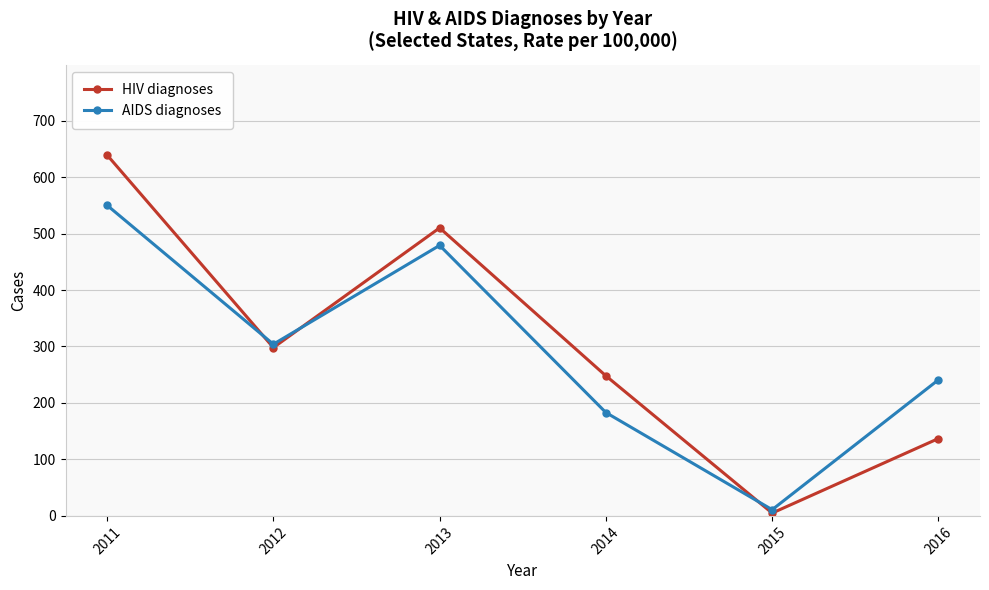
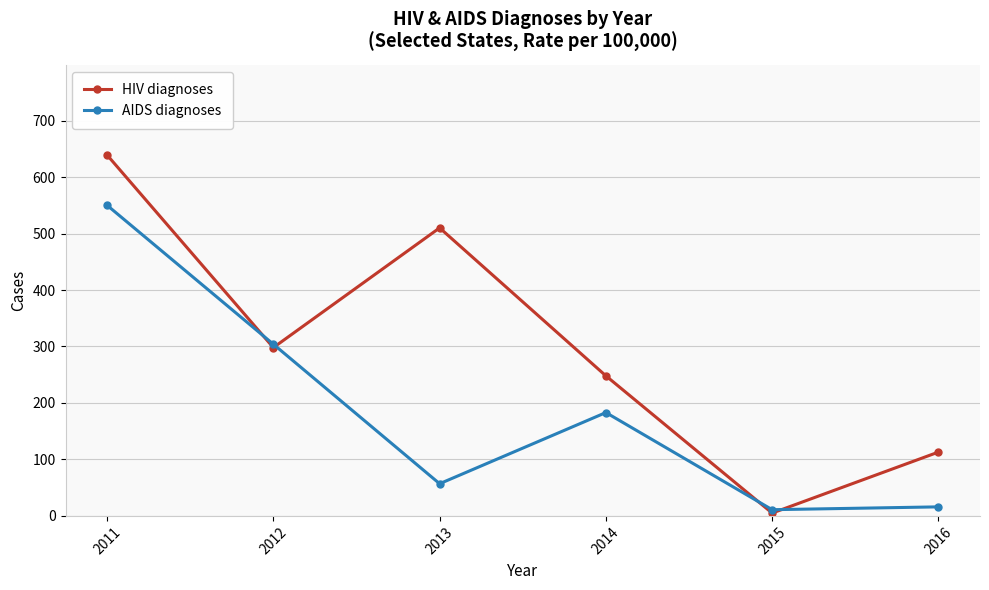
AIDS diagnoses, 2013: 480 -> 60
HIV diagnoses, 2016: 140 -> 110
AIDS diagnoses, 2016: 240 -> 20
